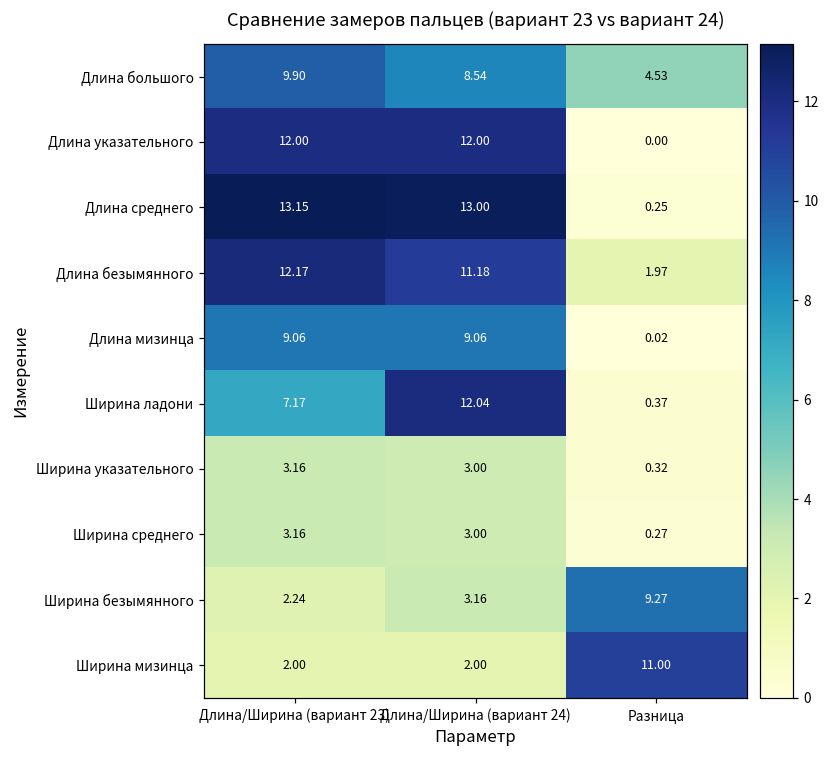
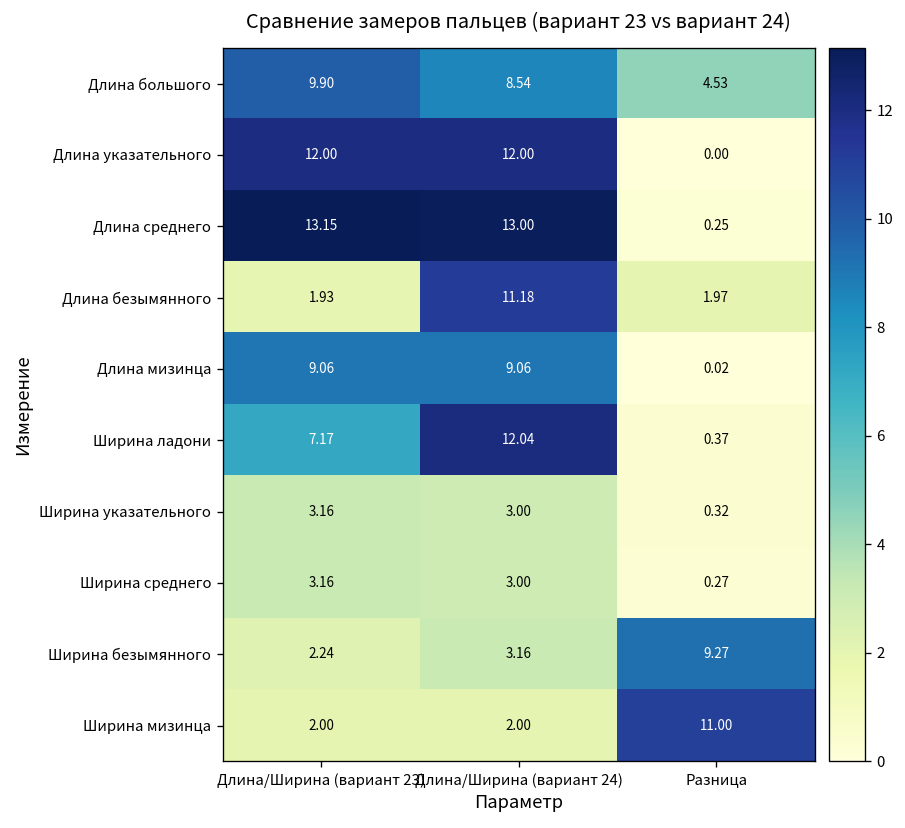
Длина безымянного, Длина/Ширина (вариант 23): 12.17 -> 1.93
